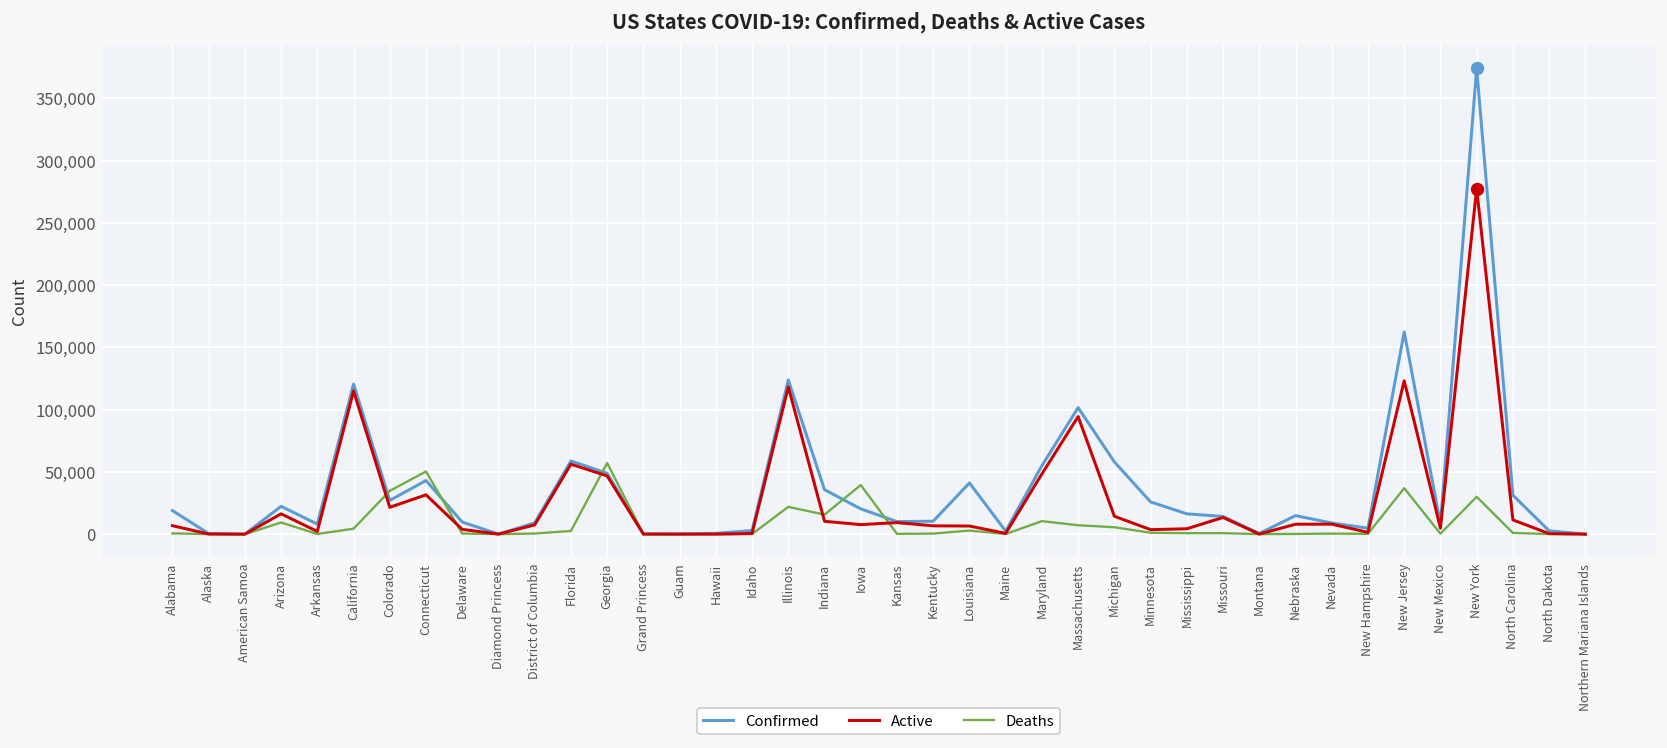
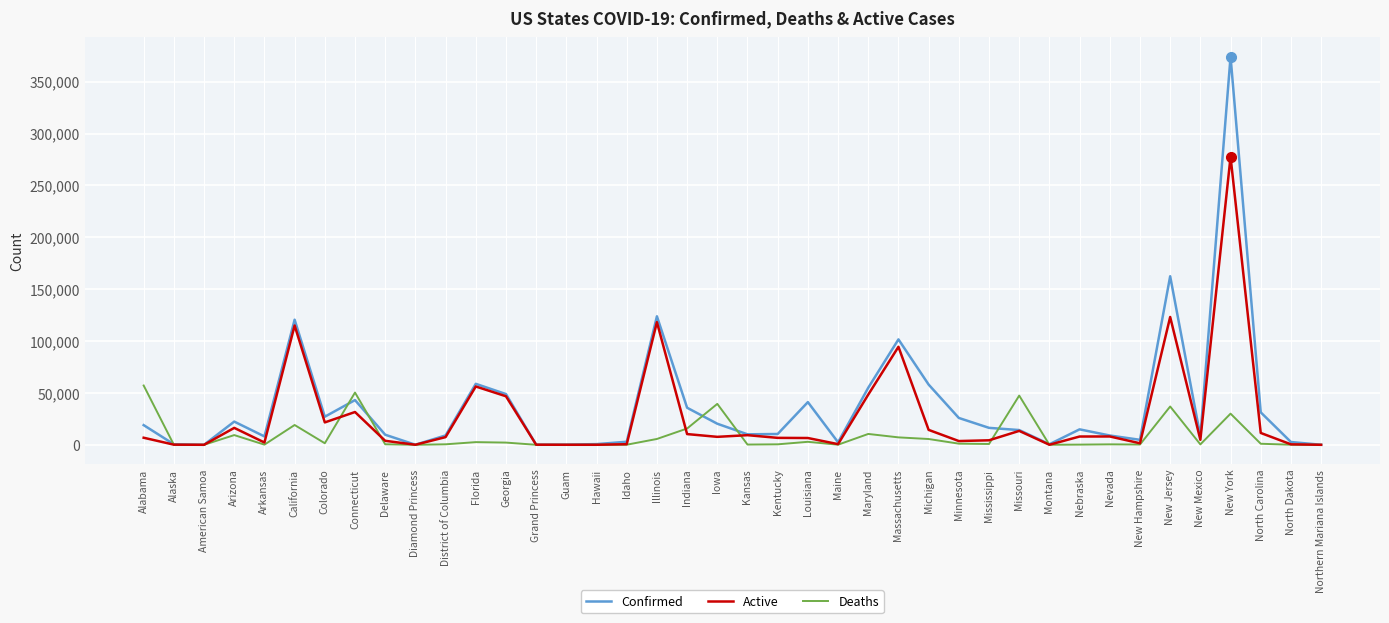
Deaths, Alabama: 1,000 -> 57,000
Deaths, California: 4,000 -> 19,000
Deaths, Colorado: 35,000 -> 1,000
Deaths, Georgia: 57,000 -> 2,000
Deaths, Illinois: 22,000 -> 6,000
Deaths, Missouri: 1,000 -> 47,000
